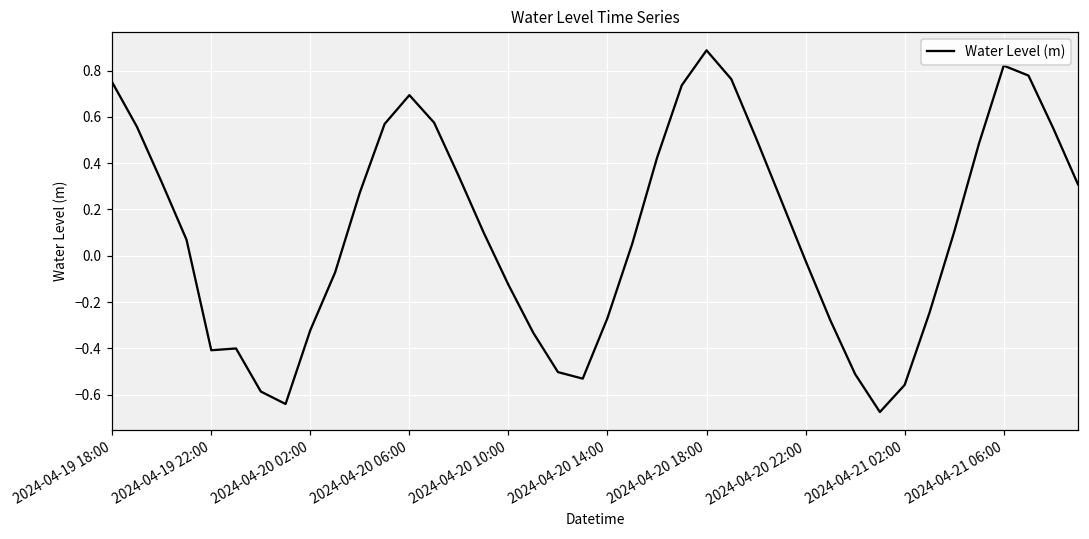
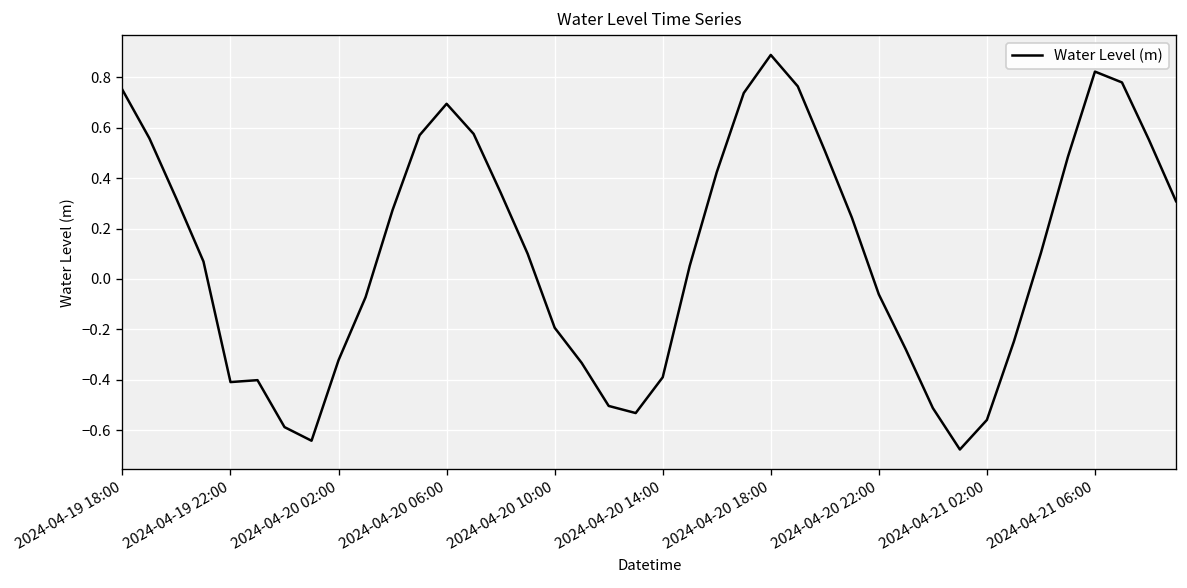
2024-04-20 10:00: -0.13 -> -0.19
2024-04-20 14:00: -0.27 -> -0.39
2024-04-20 22:00: -0.02 -> -0.06
